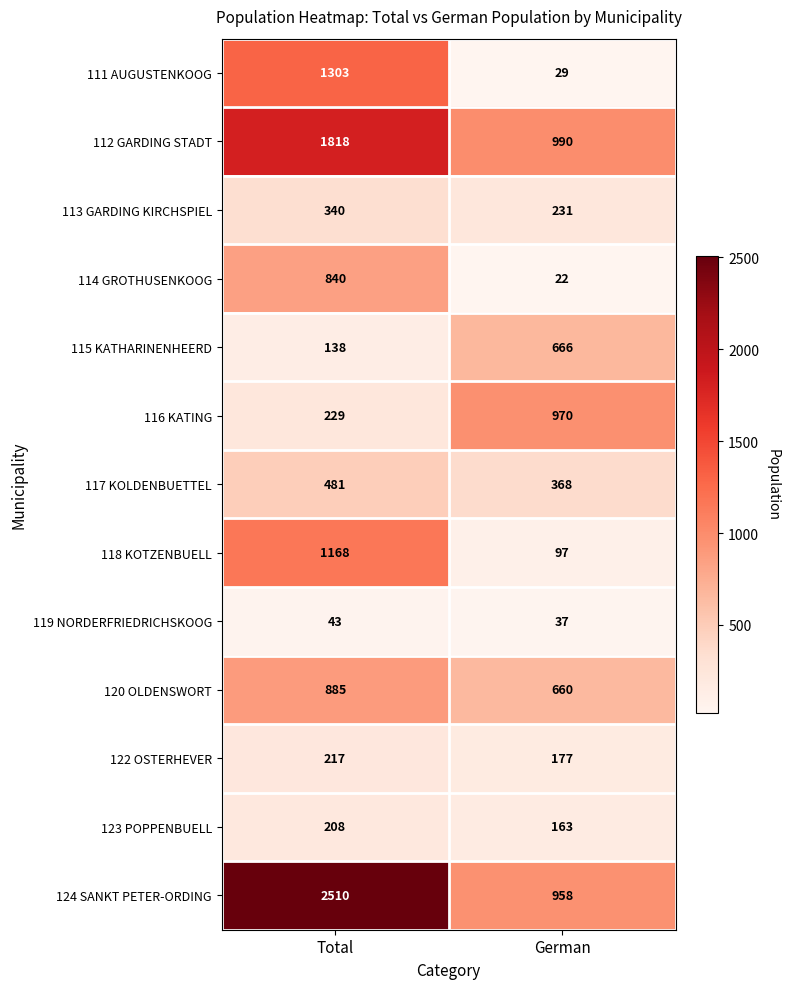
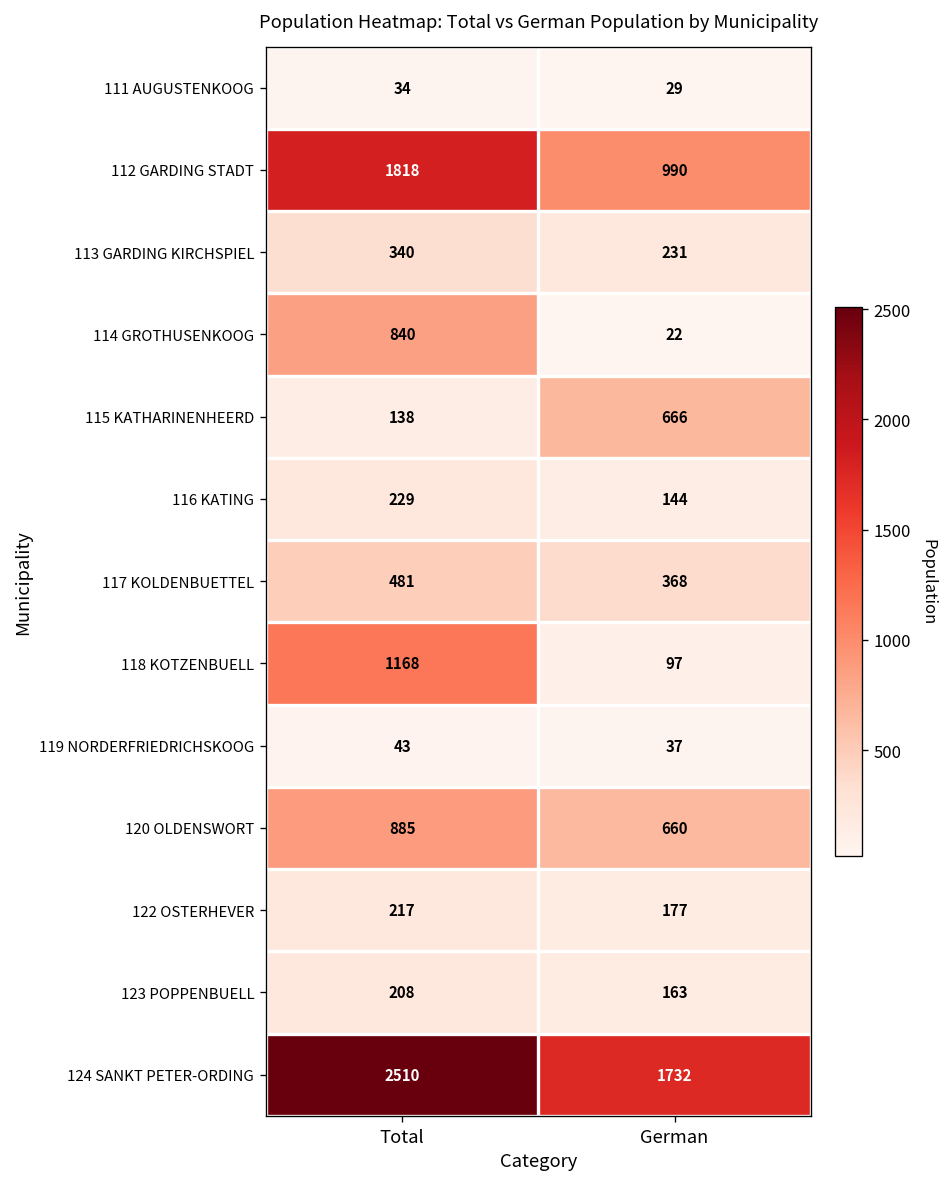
111 AUGUSTENKOOG, Total: 1303 -> 34
116 KATING, German: 970 -> 144
124 SANKT PETER-ORDING, German: 958 -> 1732
